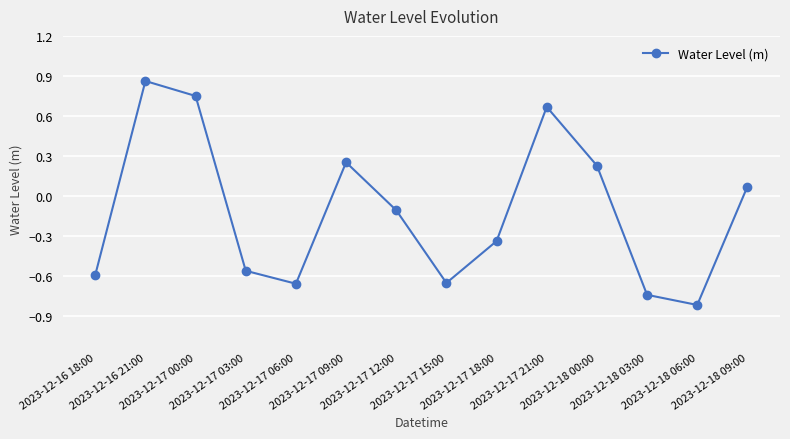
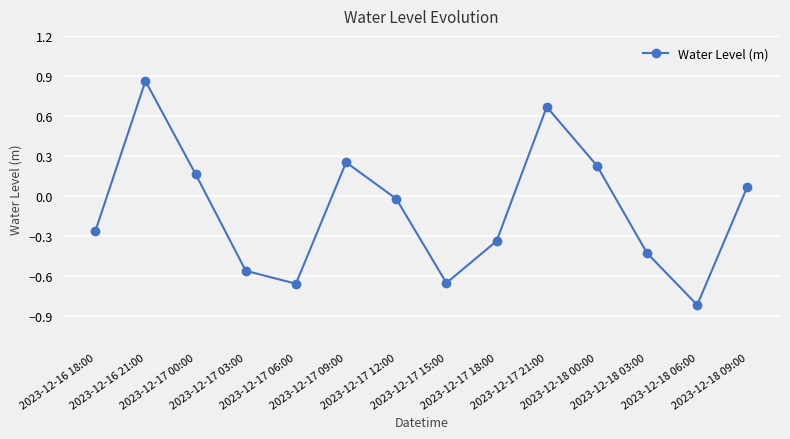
2023-12-16 18:00: -0.59 -> -0.27
2023-12-17 00:00: 0.75 -> 0.16
2023-12-17 12:00: -0.11 -> -0.02
2023-12-18 03:00: -0.74 -> -0.43
